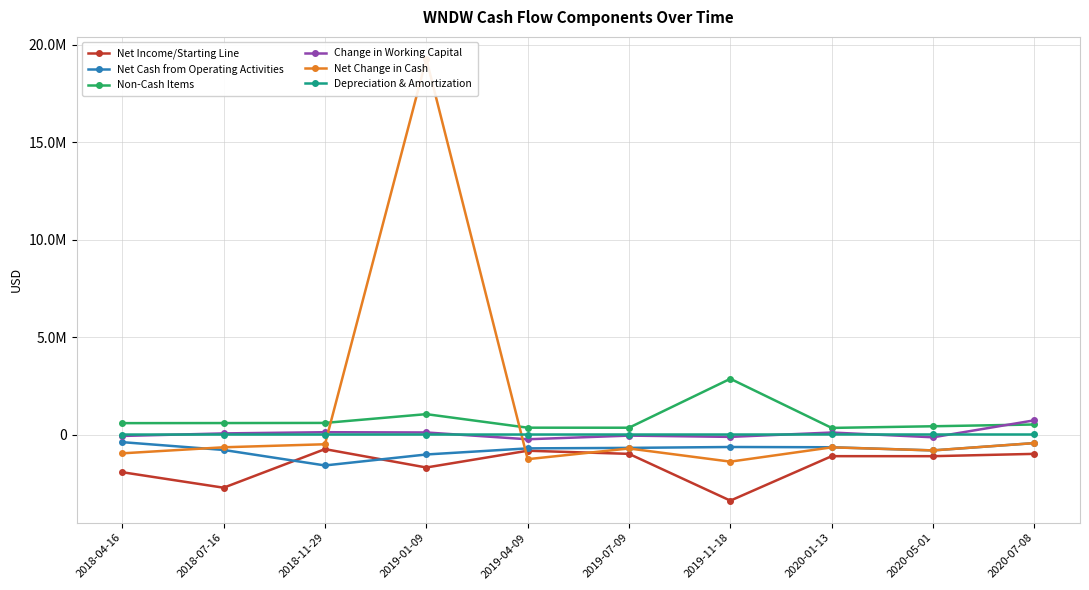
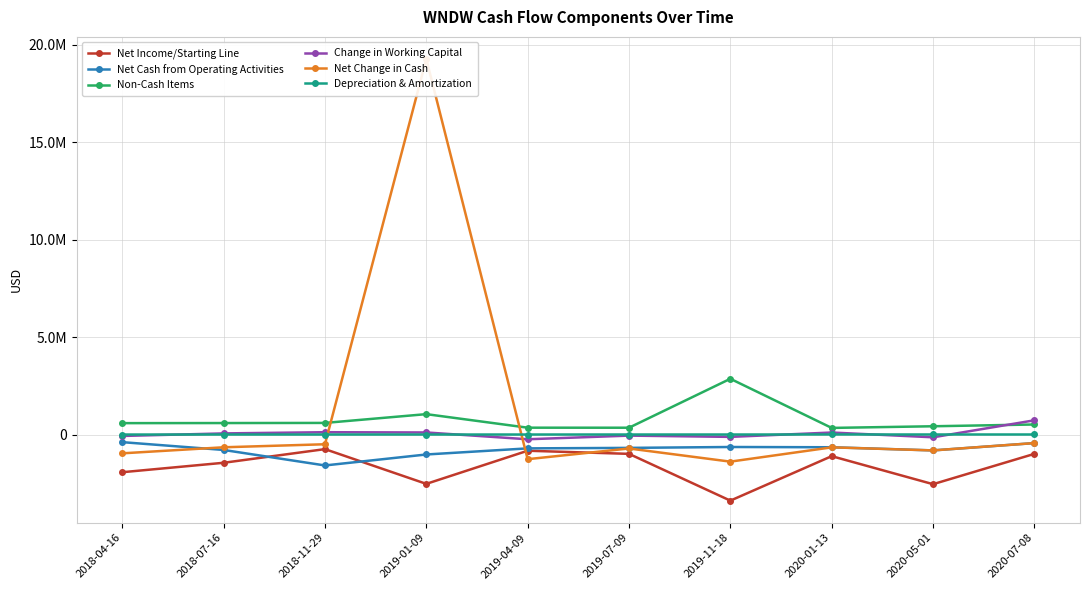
Net Income/Starting Line, 2018-07-16: -2700000 -> -1400000
Net Income/Starting Line, 2019-01-09: -1700000 -> -2500000
Net Income/Starting Line, 2020-05-01: -1100000 -> -2500000
